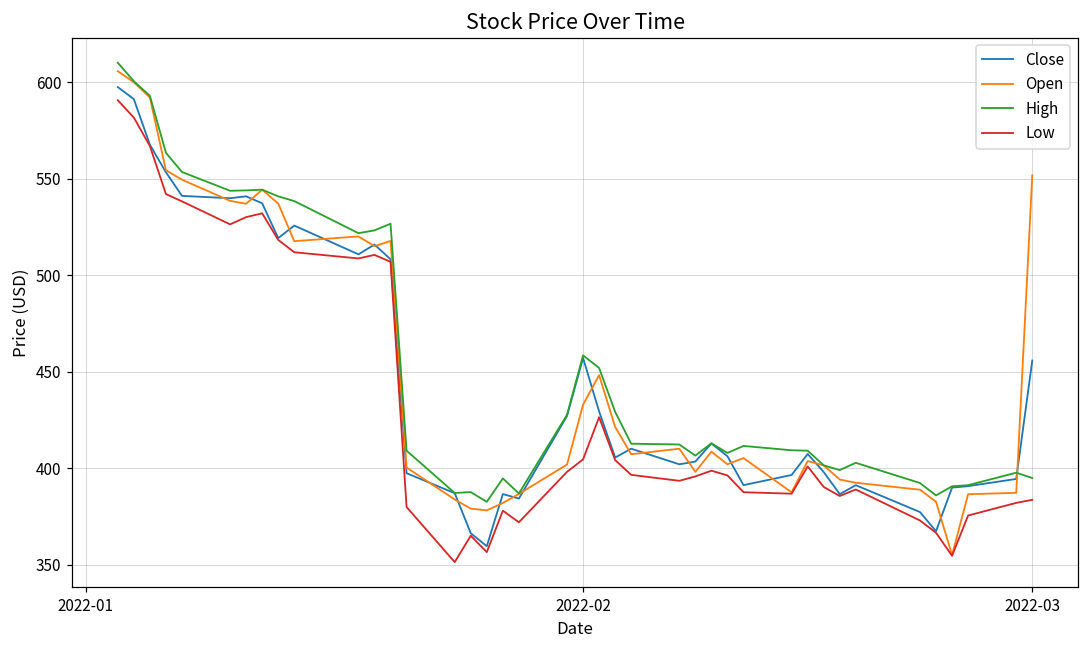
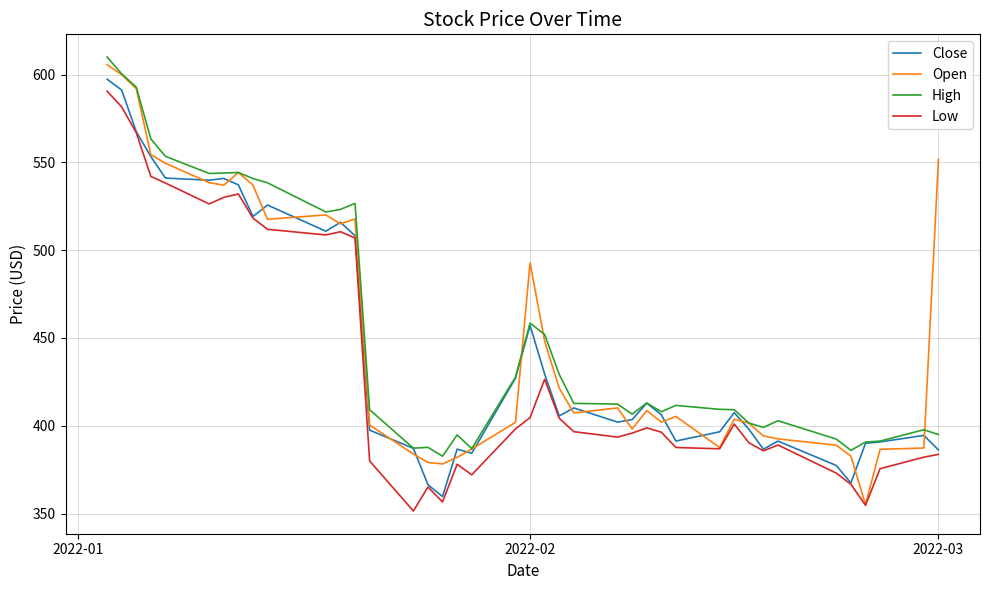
Open, 2022-02: 433 -> 493
Close, 2022-03: 456 -> 386
